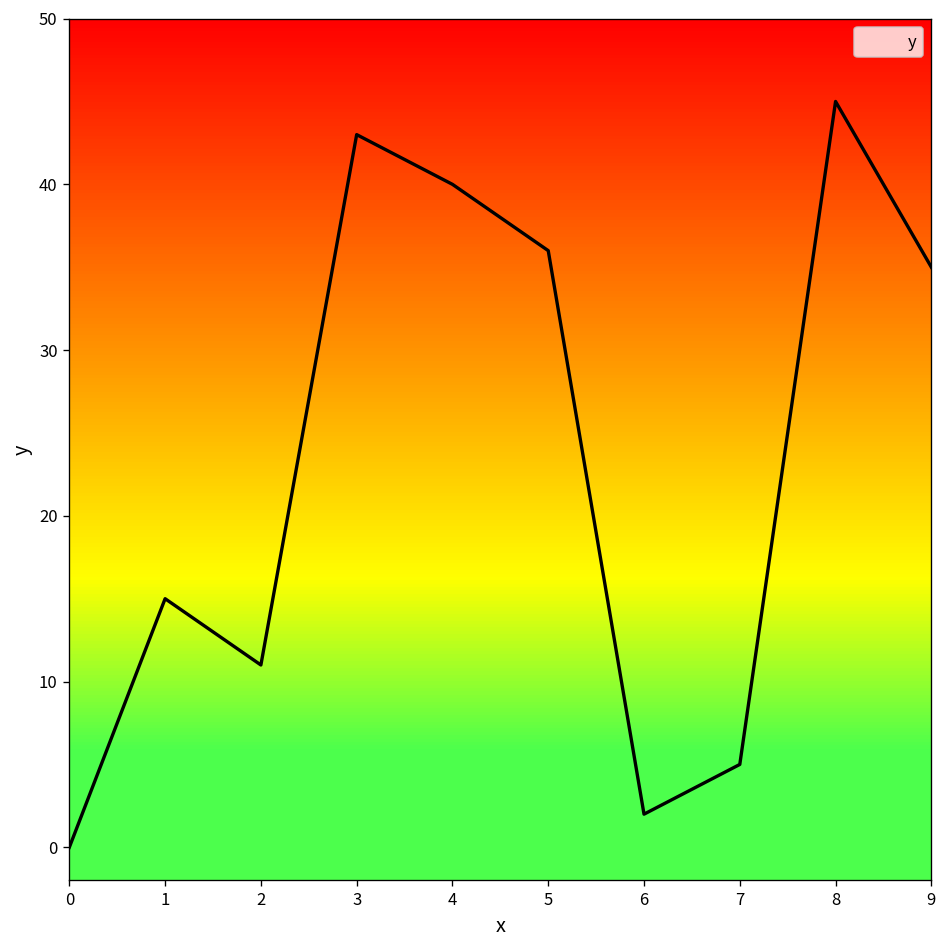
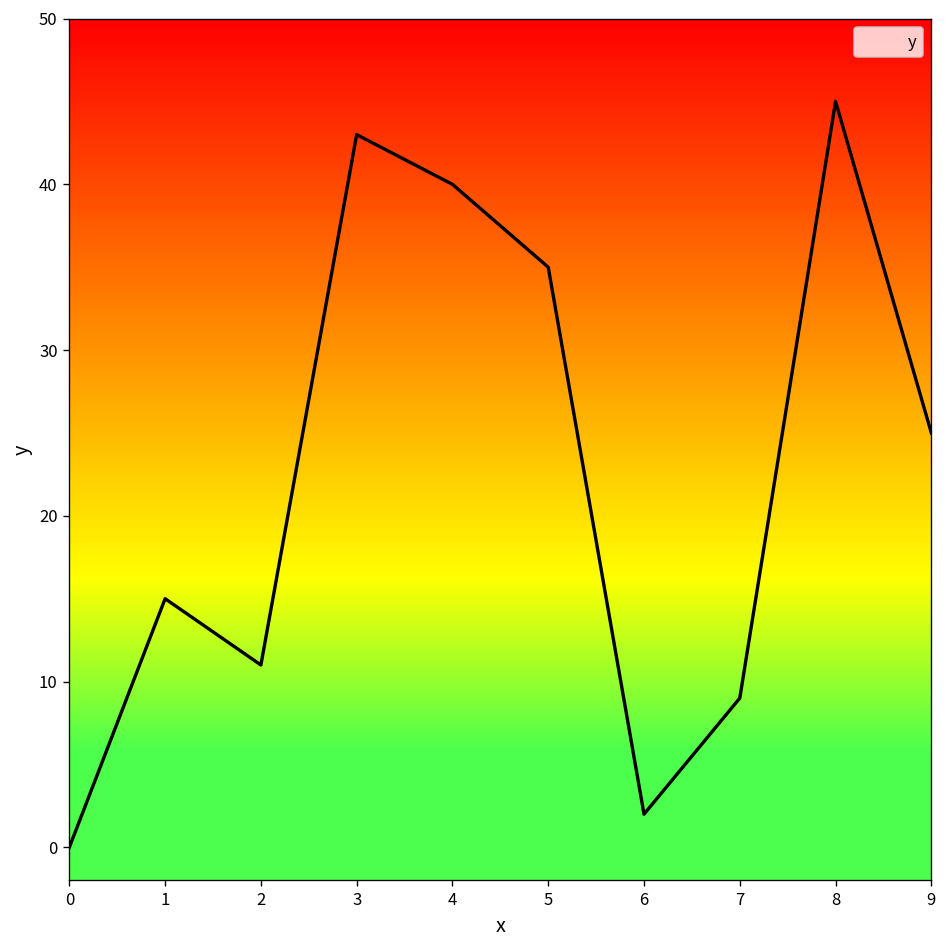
5: 36 -> 35
7: 5 -> 9
9: 35 -> 25
